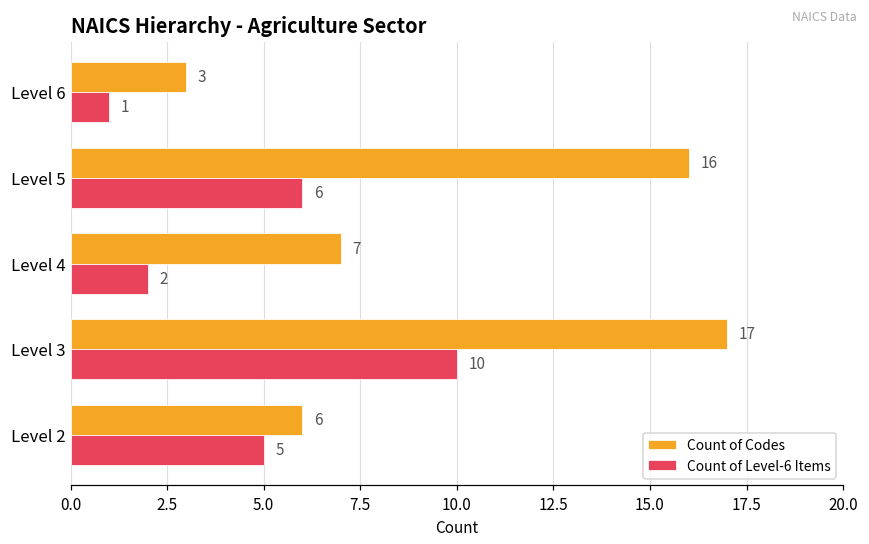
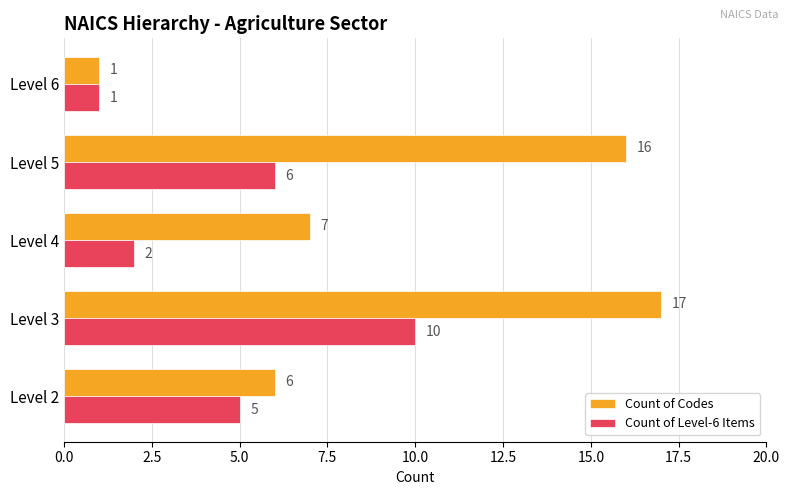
Count of Codes, Level 6: 3 -> 1
